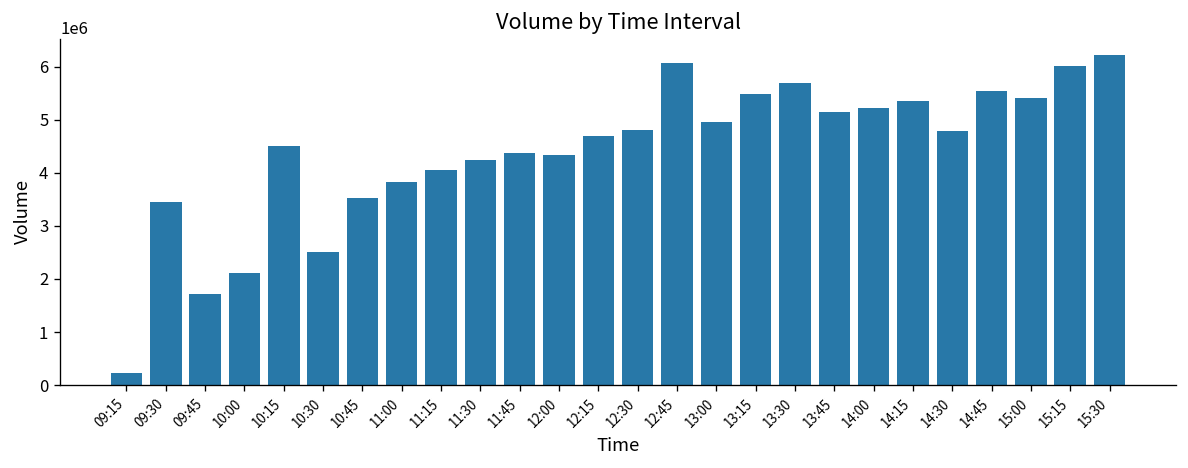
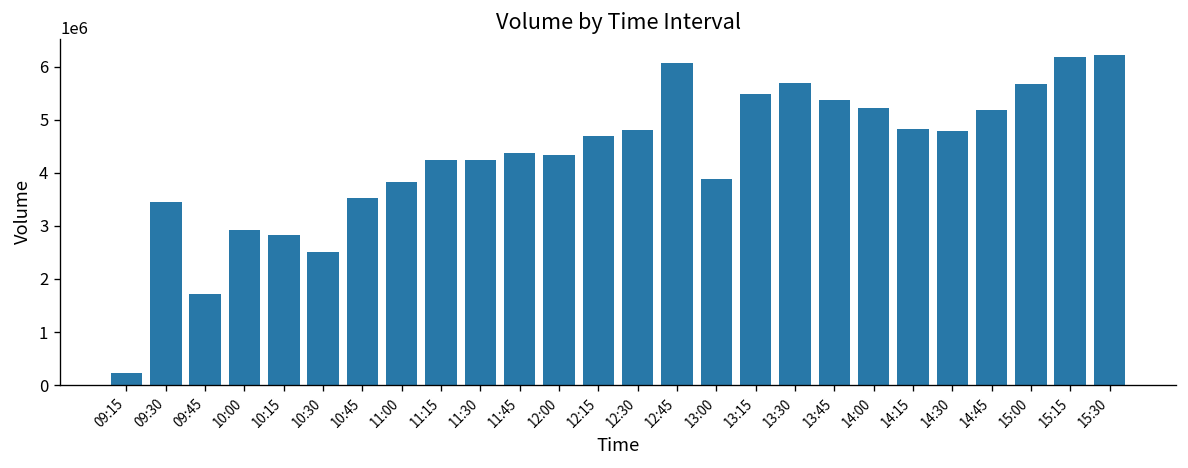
10:00: 2100000 -> 2900000
10:15: 4500000 -> 2800000
11:15: 4100000 -> 4200000
13:00: 4900000 -> 3900000
13:45: 5100000 -> 5400000
14:15: 5300000 -> 4800000
14:45: 5500000 -> 5200000
15:00: 5400000 -> 5700000
15:15: 6000000 -> 6200000
